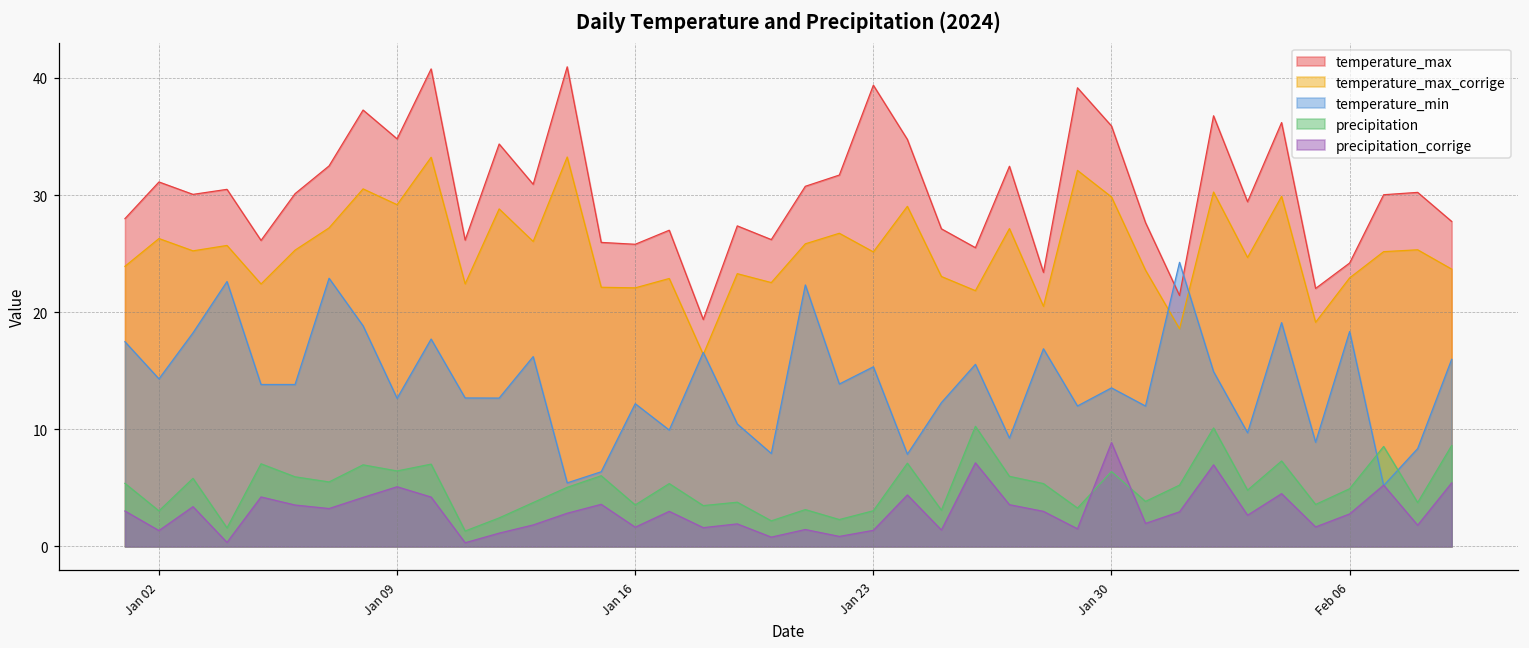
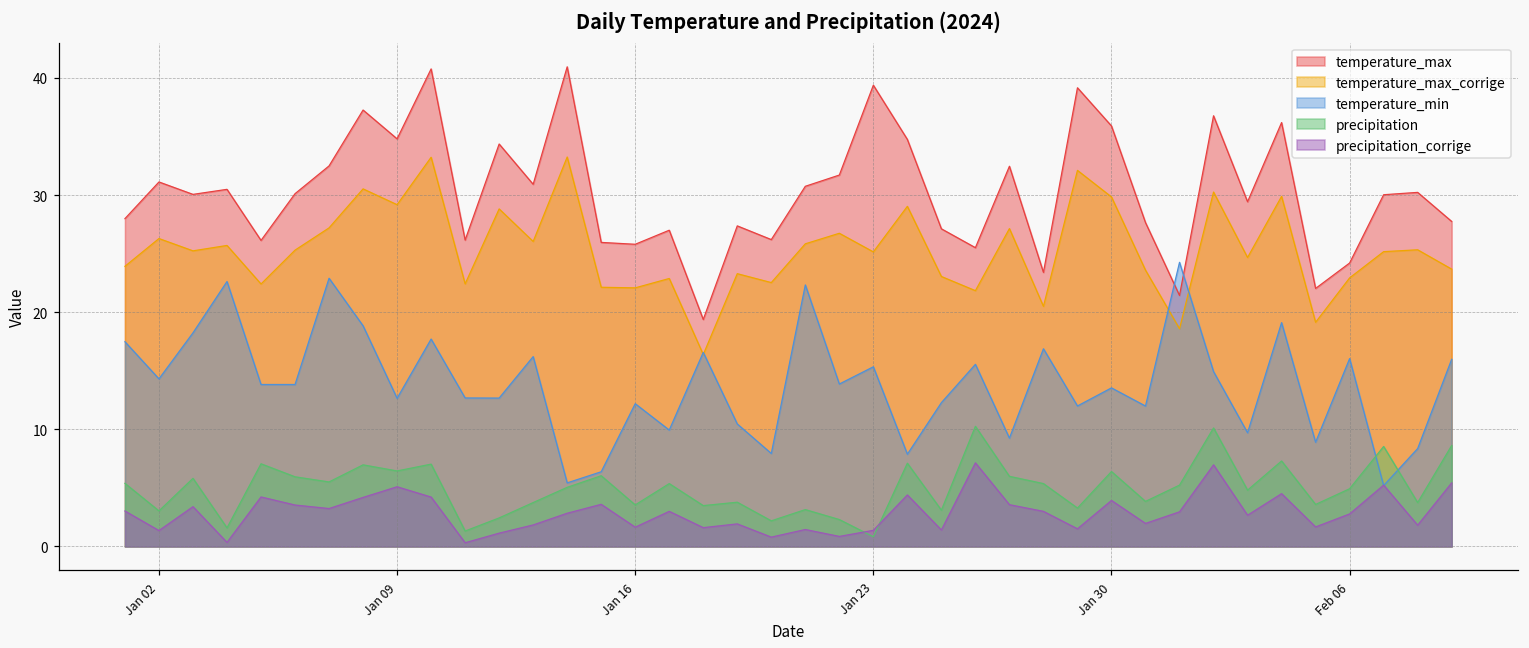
precipitation, Jan 23: 3.1 -> 0.8
precipitation_corrige, Jan 30: 8.9 -> 3.9
temperature_min, Feb 06: 18.4 -> 16.0
